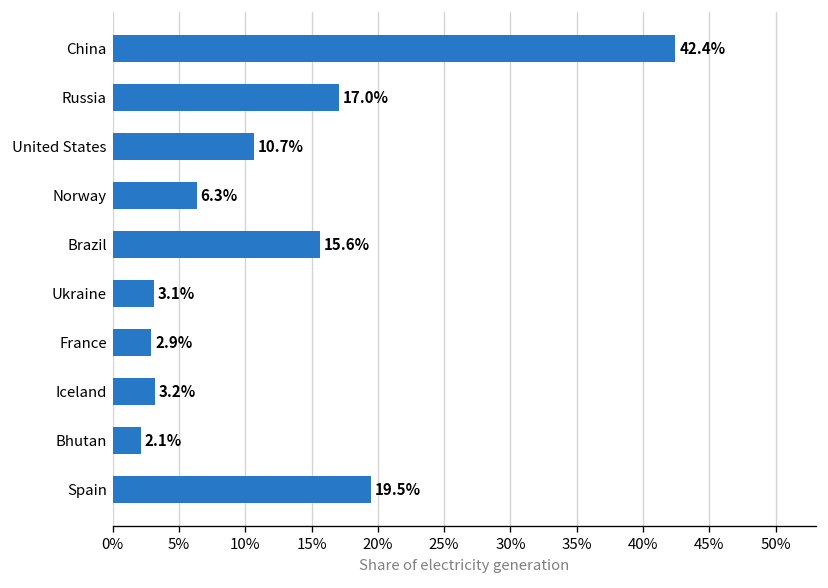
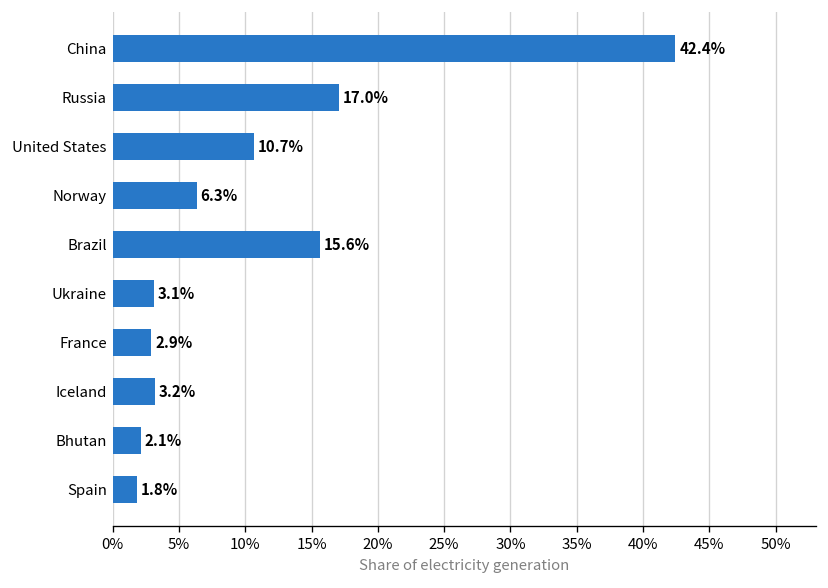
Spain: 19.5% -> 1.8%
